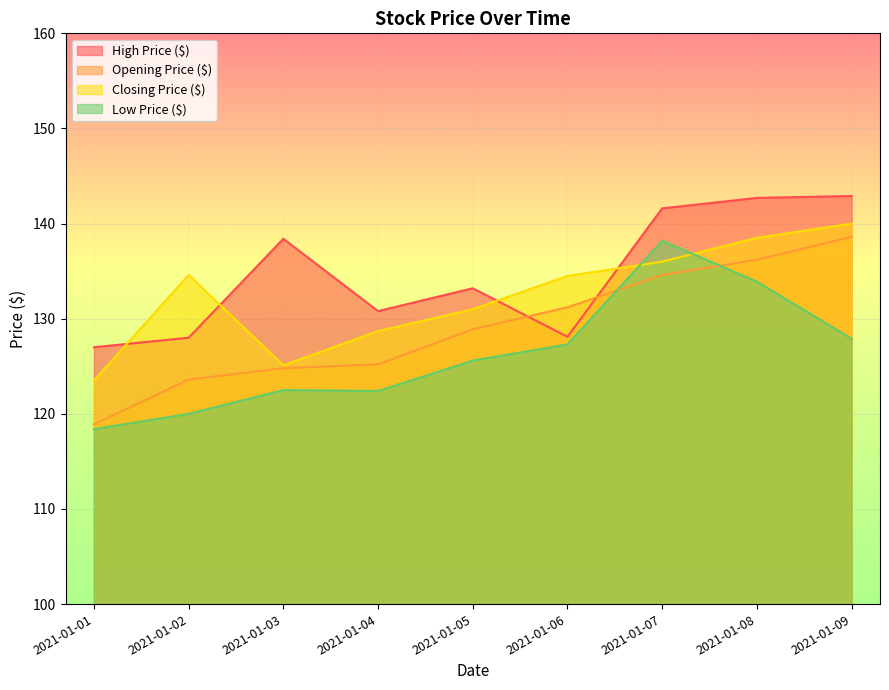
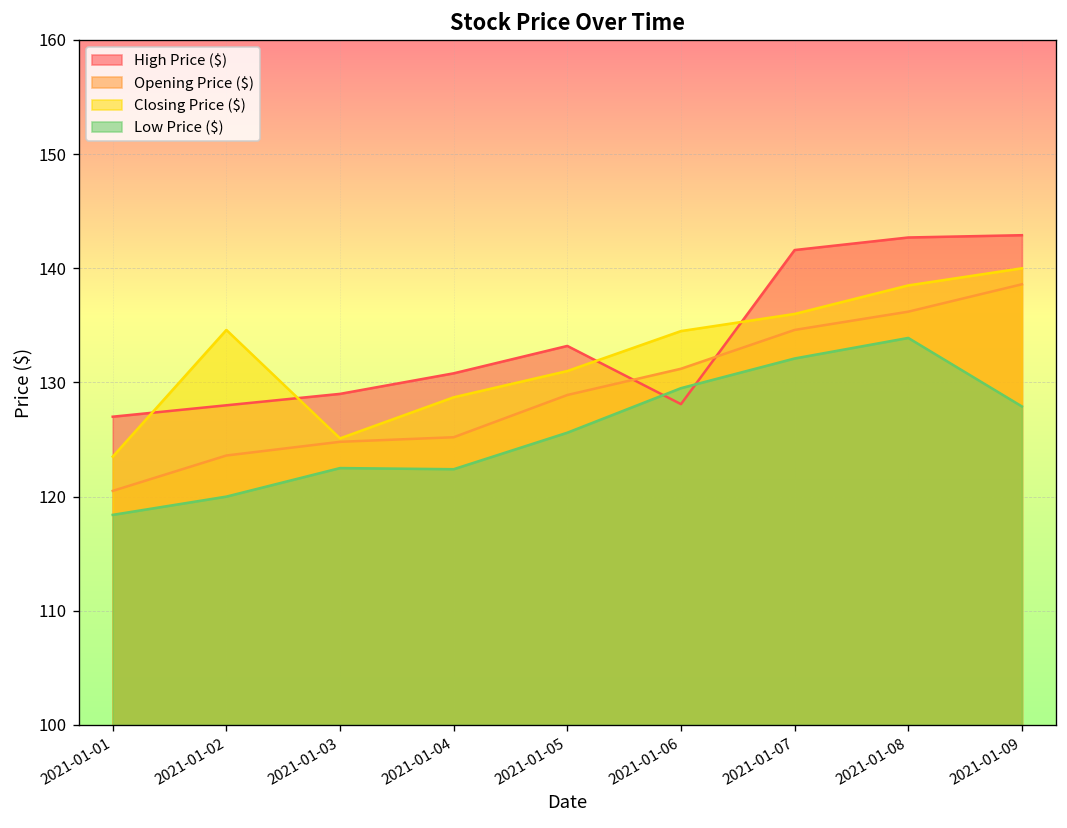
Opening Price ($), 2021-01-01: 119 -> 121
High Price ($), 2021-01-03: 138 -> 129
Low Price ($), 2021-01-06: 127 -> 130
Low Price ($), 2021-01-07: 138 -> 132
